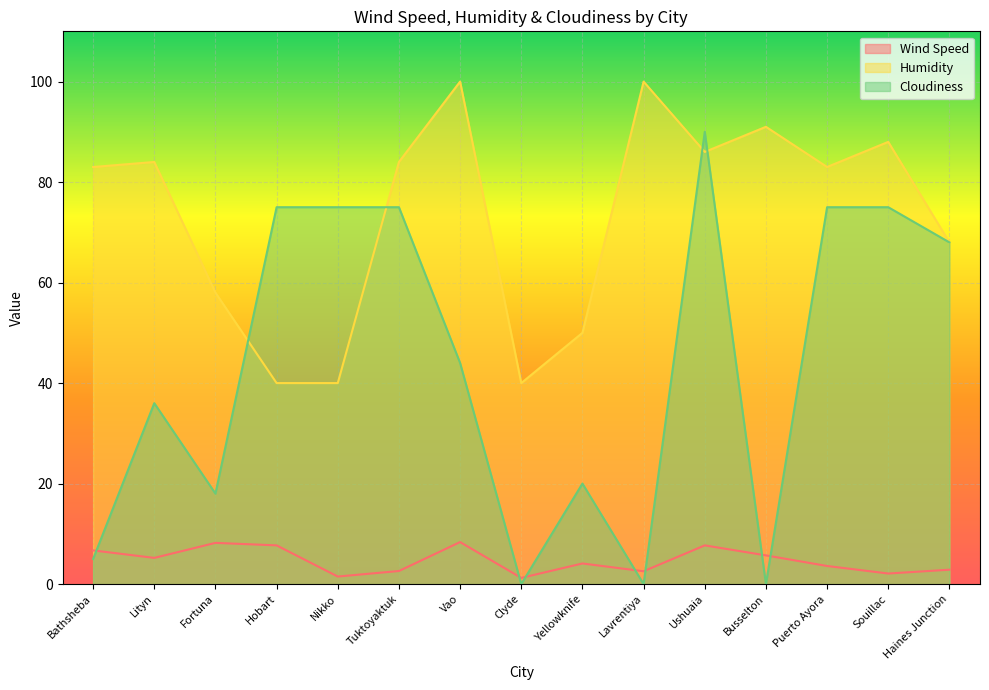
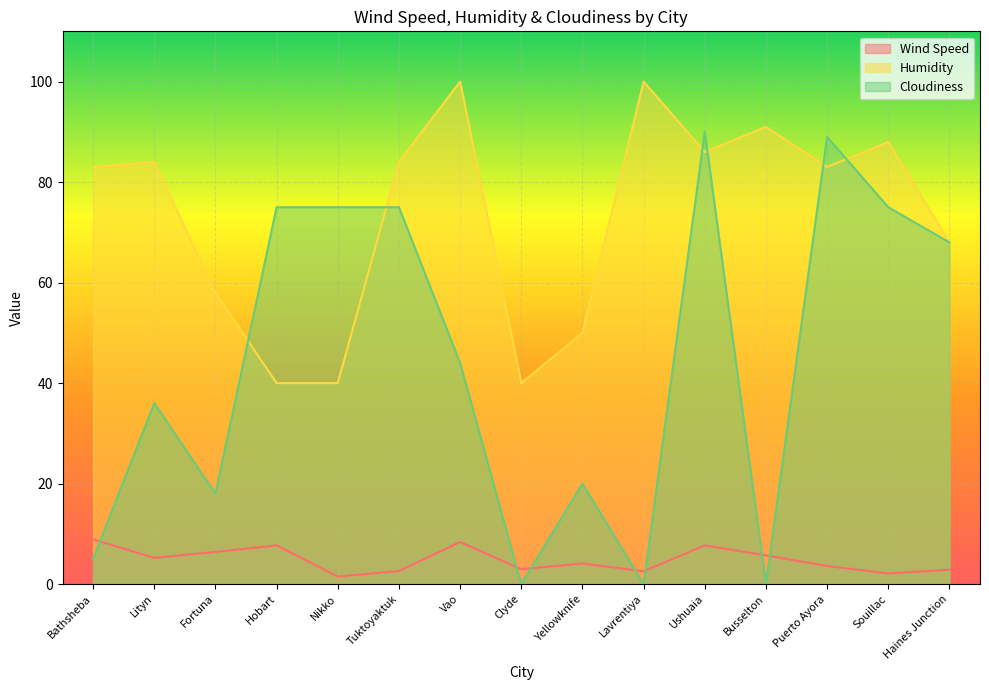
Wind Speed, Bathsheba: 7 -> 9
Wind Speed, Fortuna: 8 -> 6
Wind Speed, Clyde: 1 -> 3
Cloudiness, Puerto Ayora: 75 -> 89
